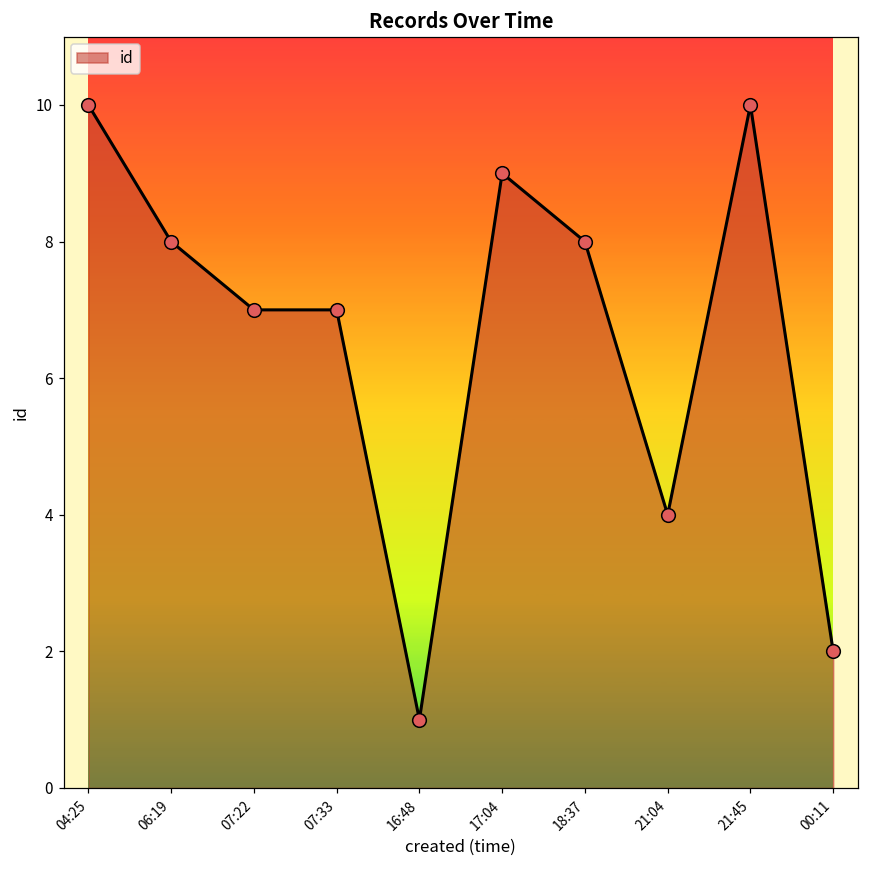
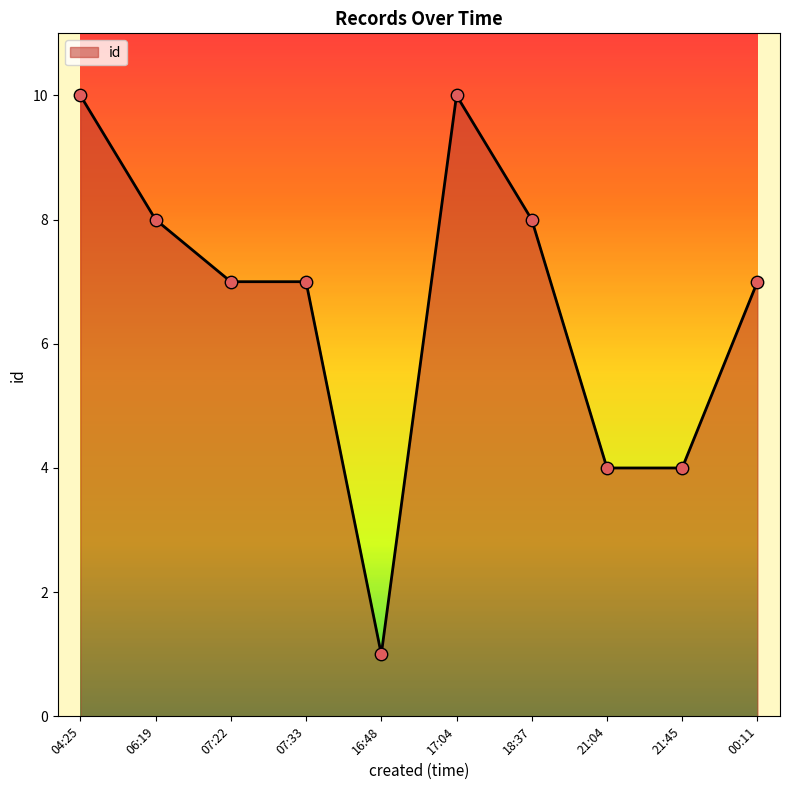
17:04: 9 -> 10
21:45: 10 -> 4
00:11: 2 -> 7
